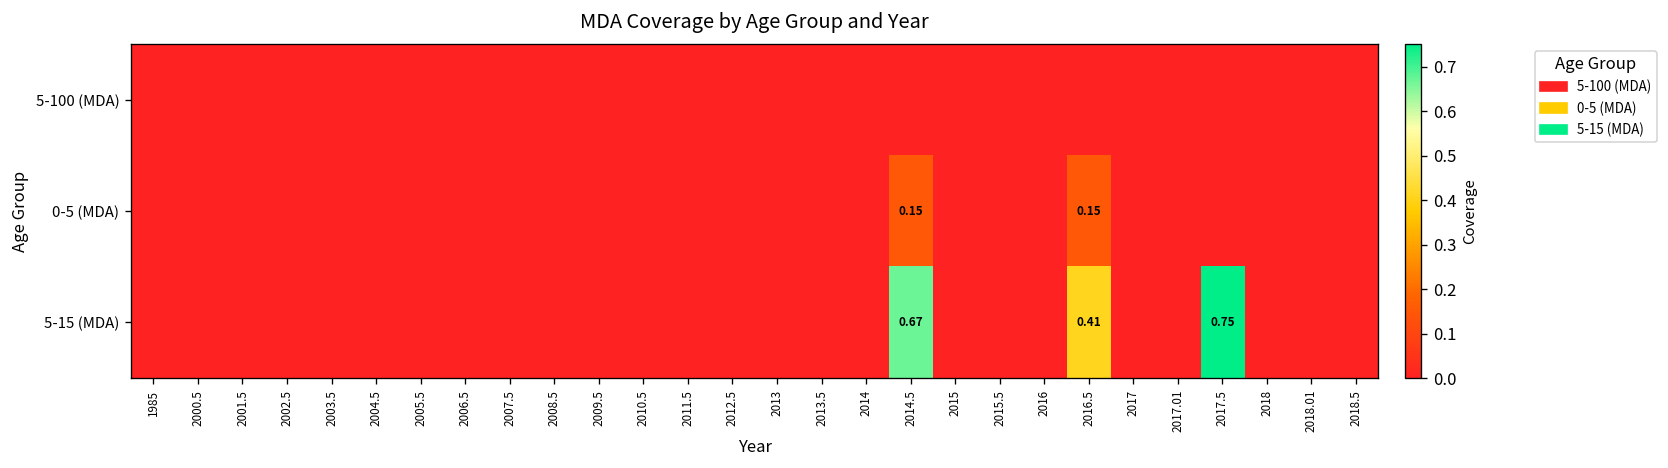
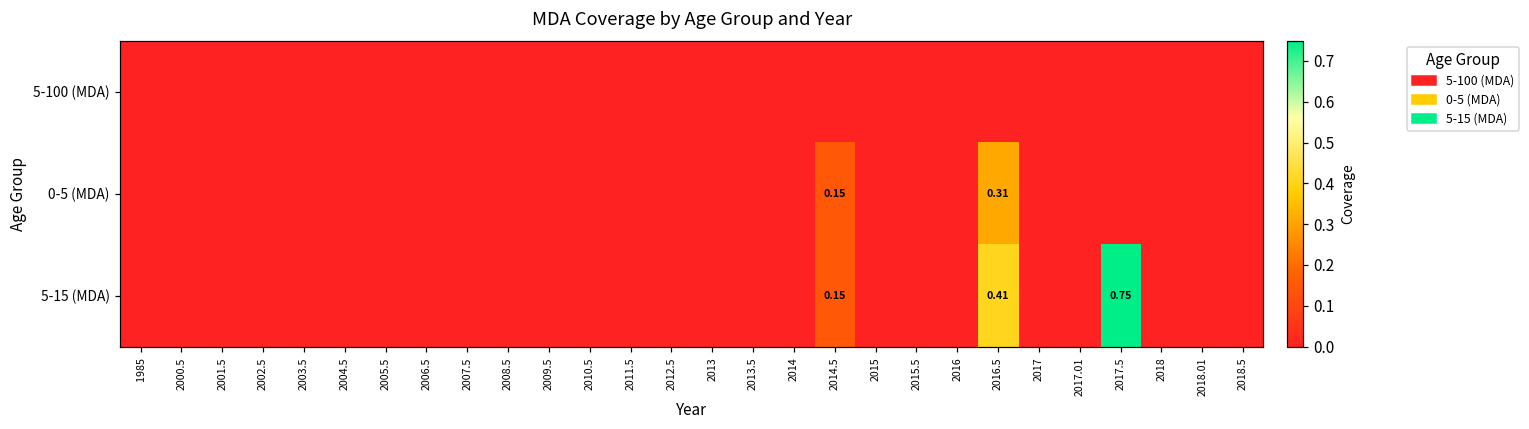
0-5 (MDA), 2016.5: 0.15 -> 0.31
5-15 (MDA), 2014.5: 0.67 -> 0.15
